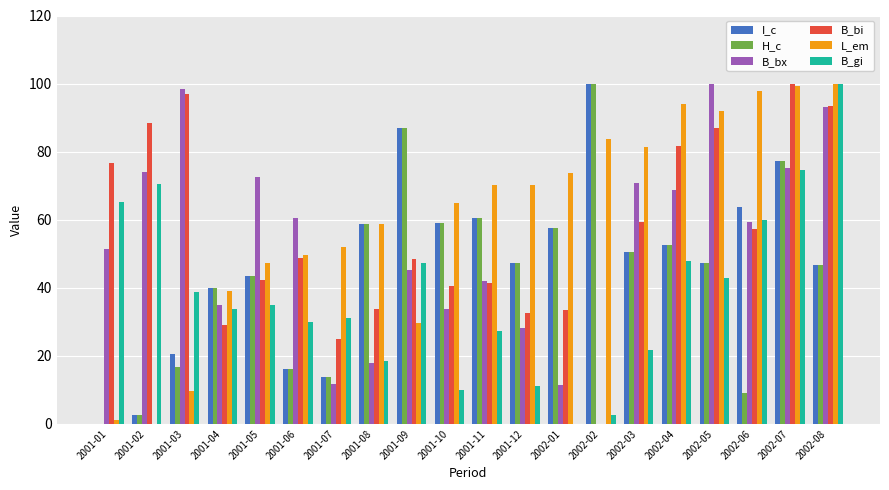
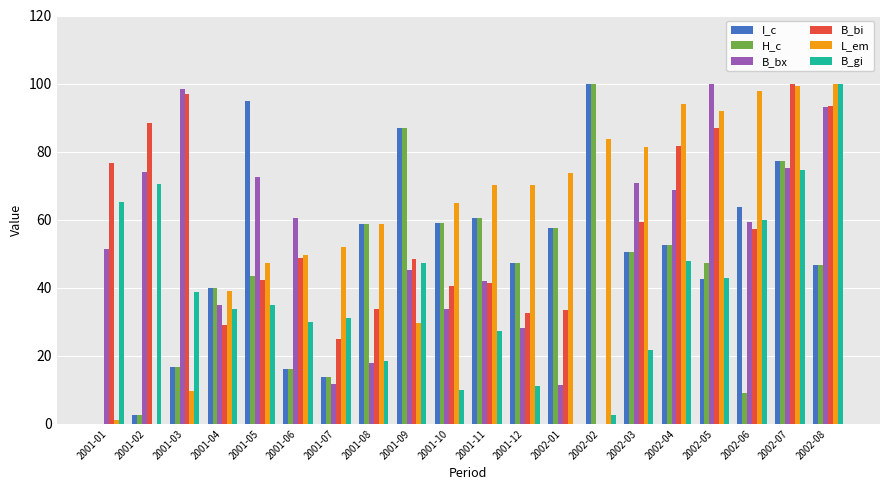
I_c, 2001-03: 20 -> 17
I_c, 2001-05: 44 -> 95
I_c, 2002-05: 47 -> 43
